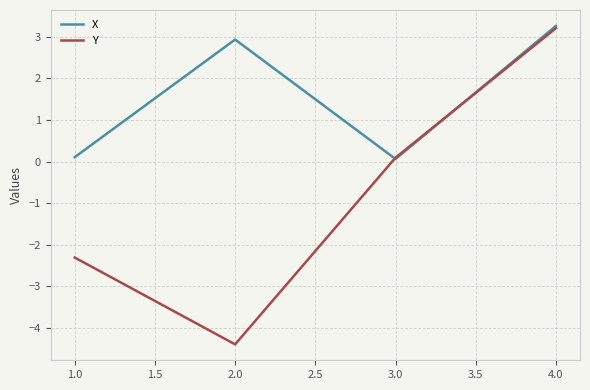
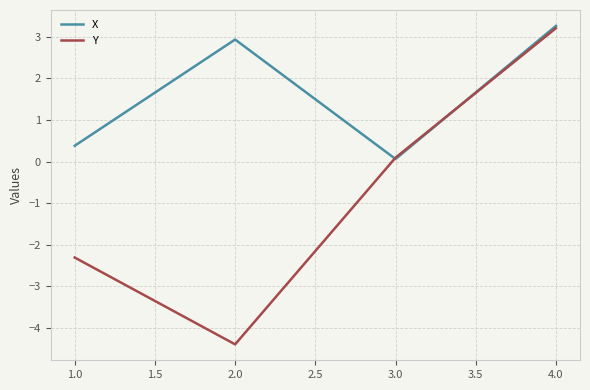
X, 1.0: 0.1 -> 0.4
